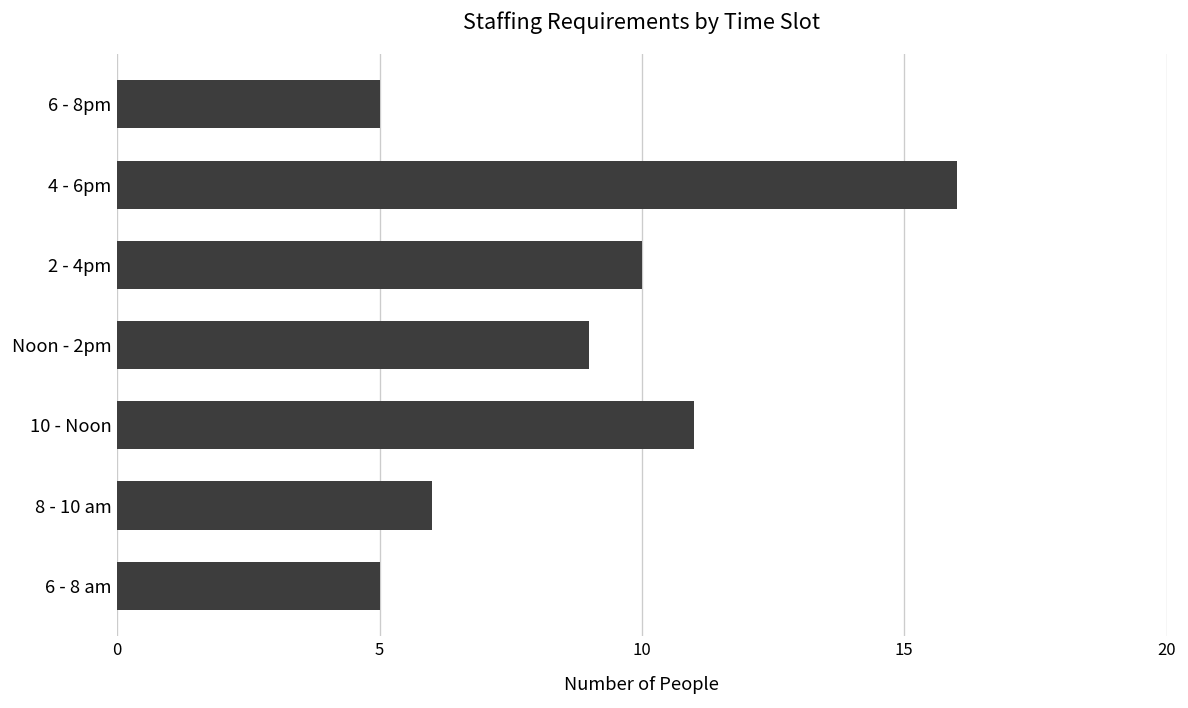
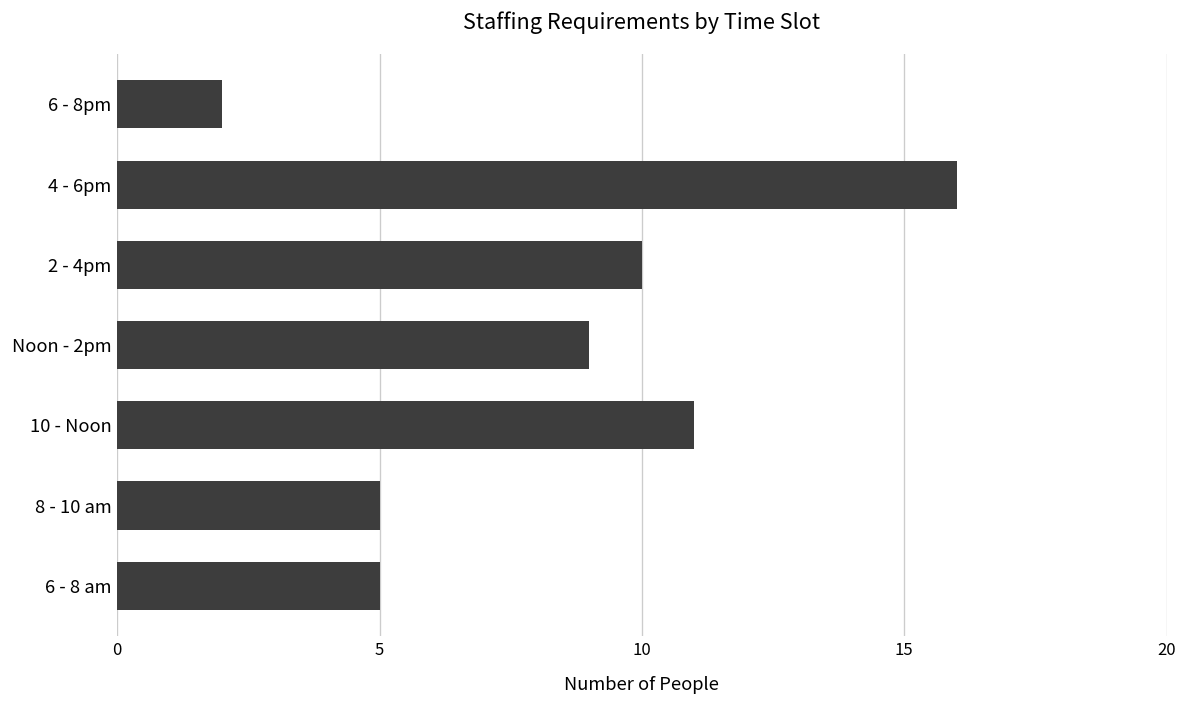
6 - 8pm: 5 -> 2
8 - 10 am: 6 -> 5
